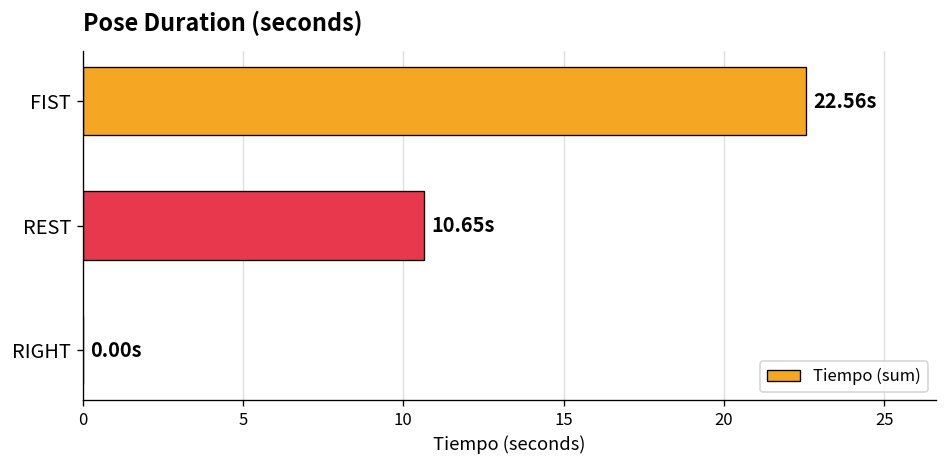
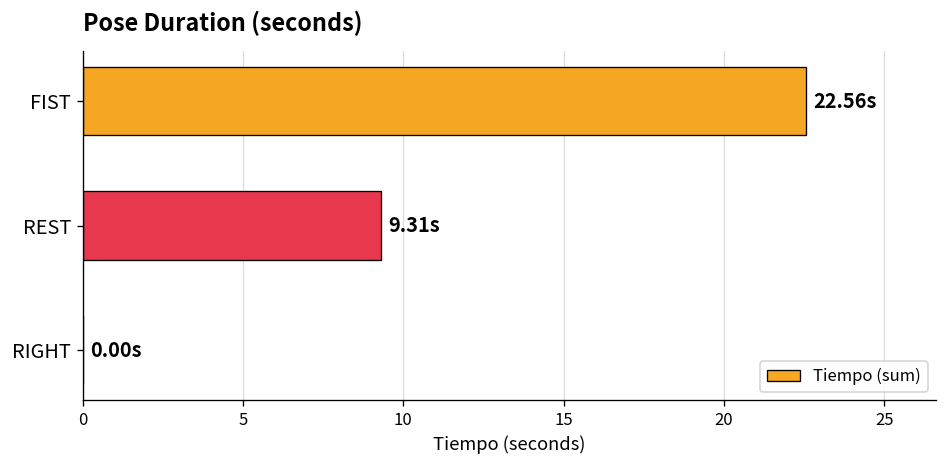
REST: 10.65s -> 9.31s
